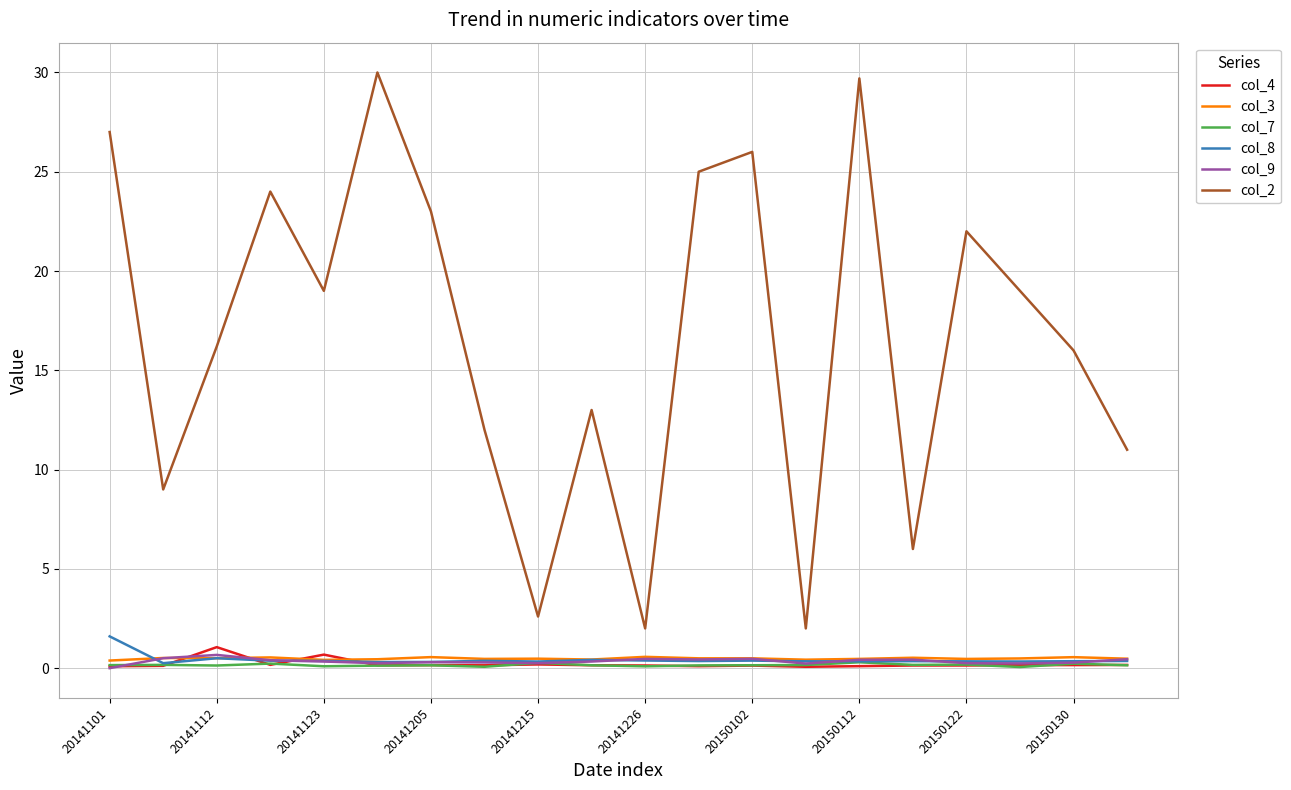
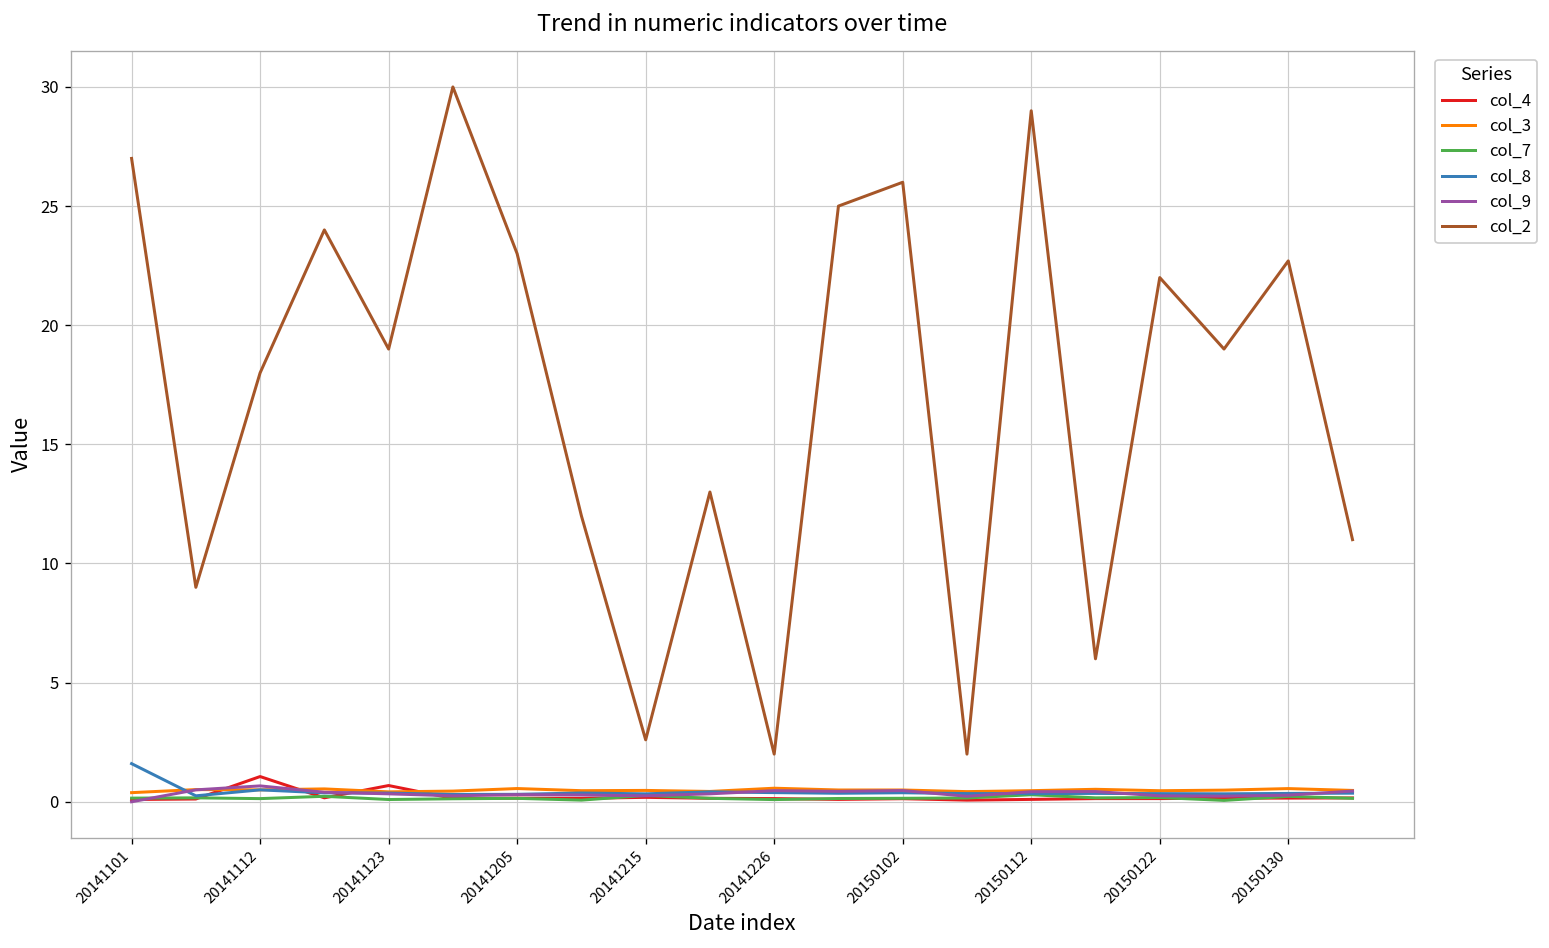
col_2, 20141112: 16.2 -> 18.0
col_2, 20150112: 29.7 -> 29.0
col_2, 20150130: 16.0 -> 22.7
